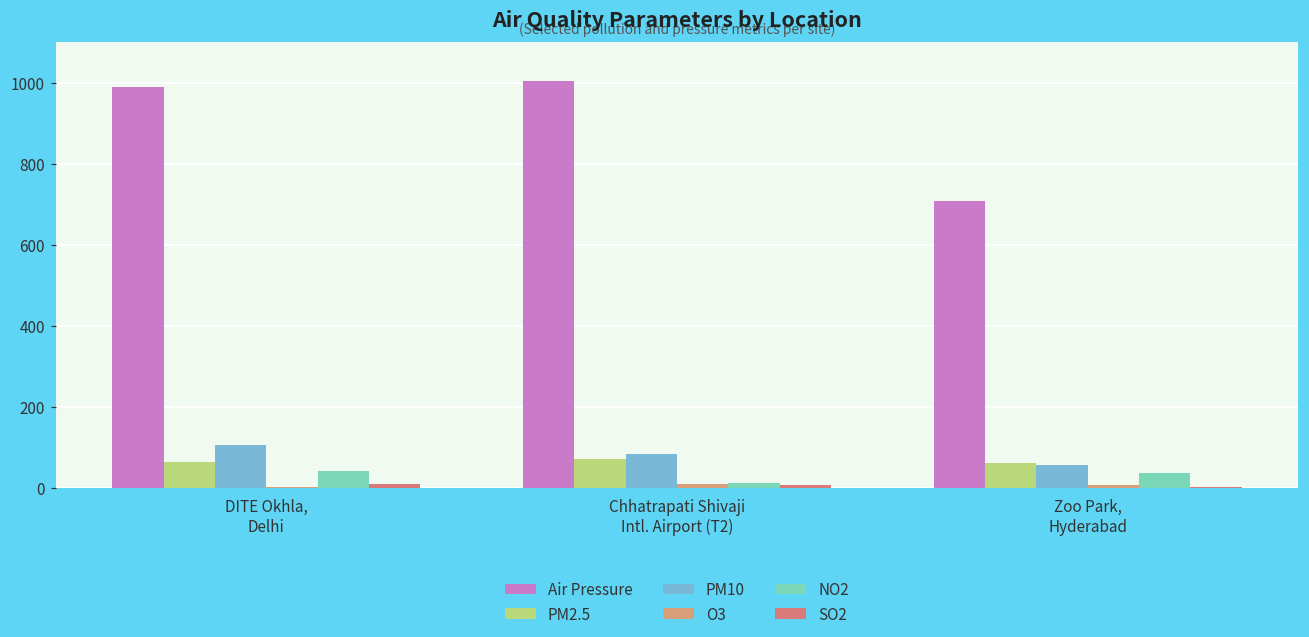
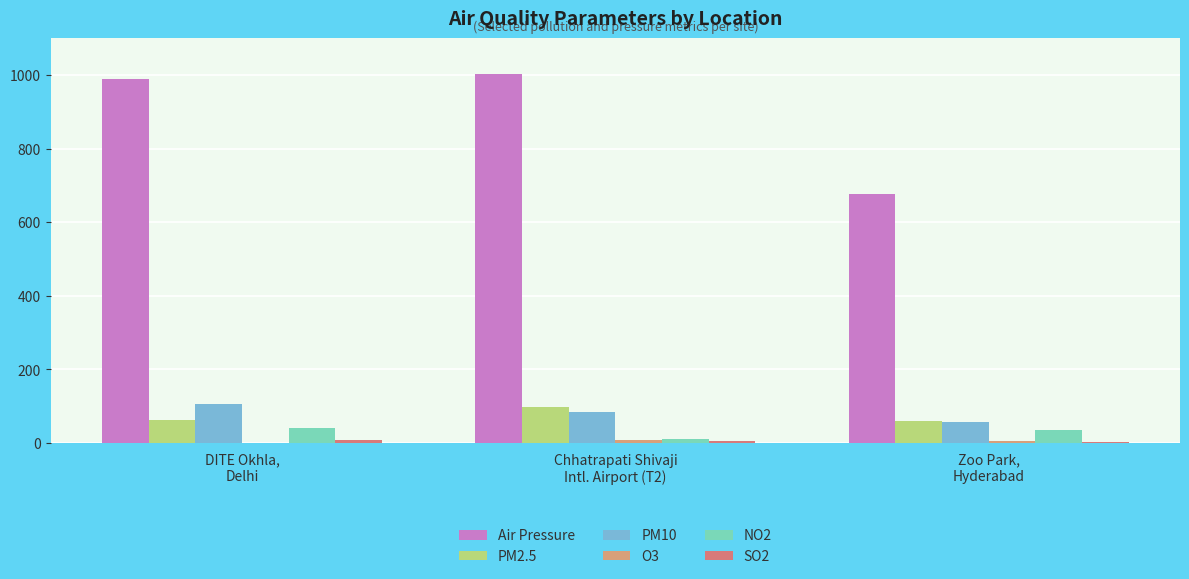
PM2.5, Chhatrapati Shivaji Intl. Airport (T2): 70 -> 100
Air Pressure, Zoo Park, Hyderabad: 710 -> 680
